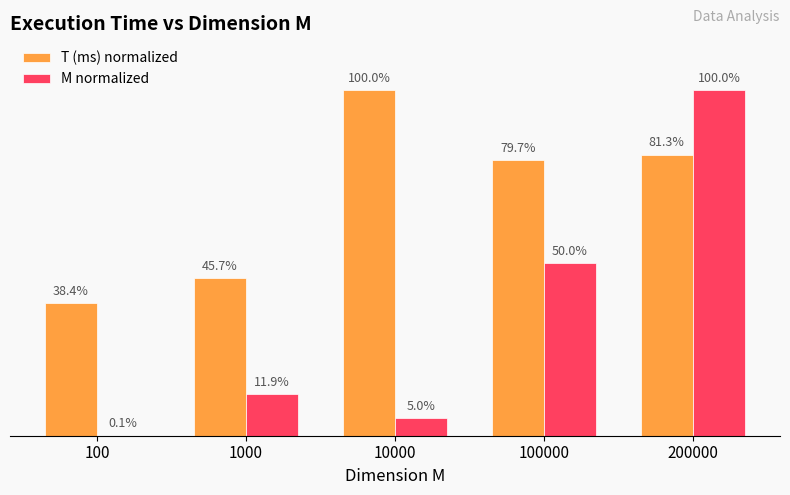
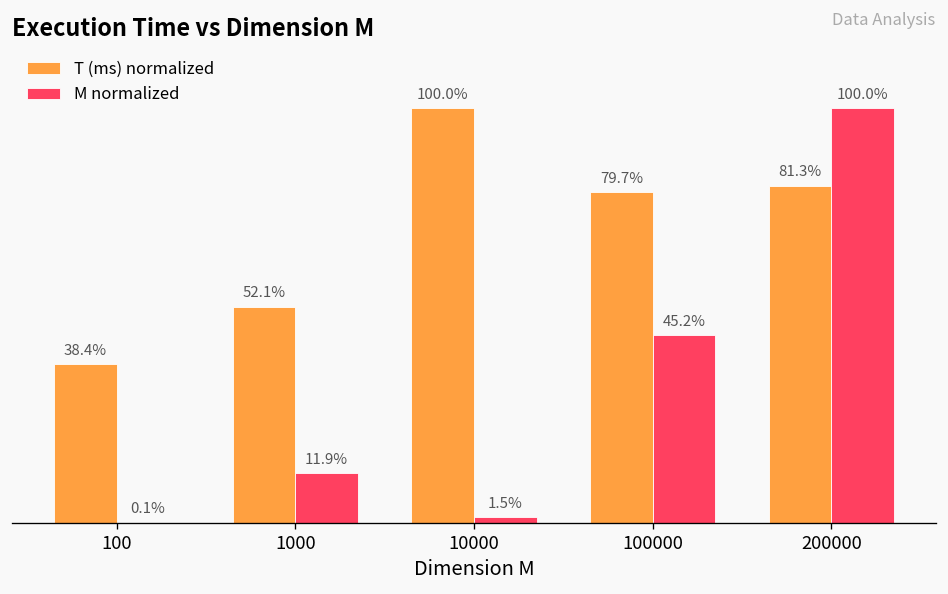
T (ms) normalized, 1000: 45.7% -> 52.1%
M normalized, 10000: 5.0% -> 1.5%
M normalized, 100000: 50.0% -> 45.2%
